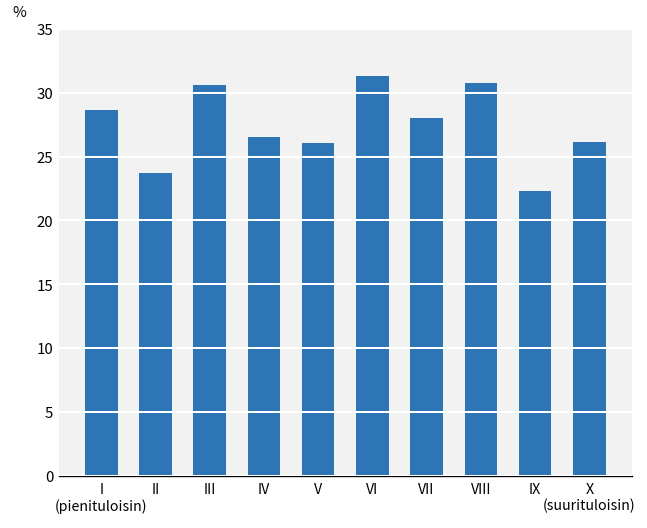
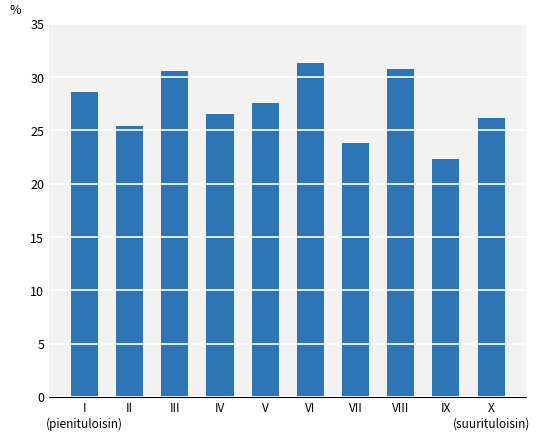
II: 23.7 -> 25.4
V: 26.0 -> 27.6
VII: 28.0 -> 23.8
